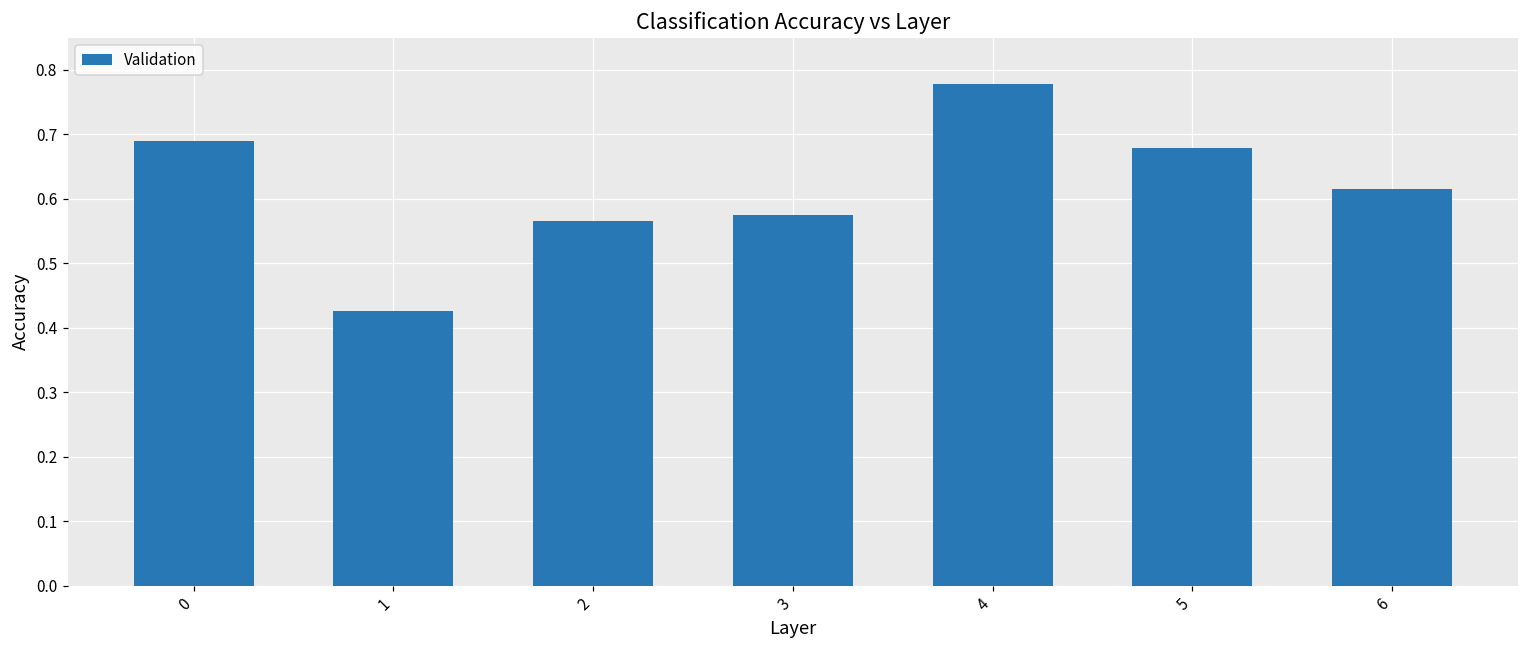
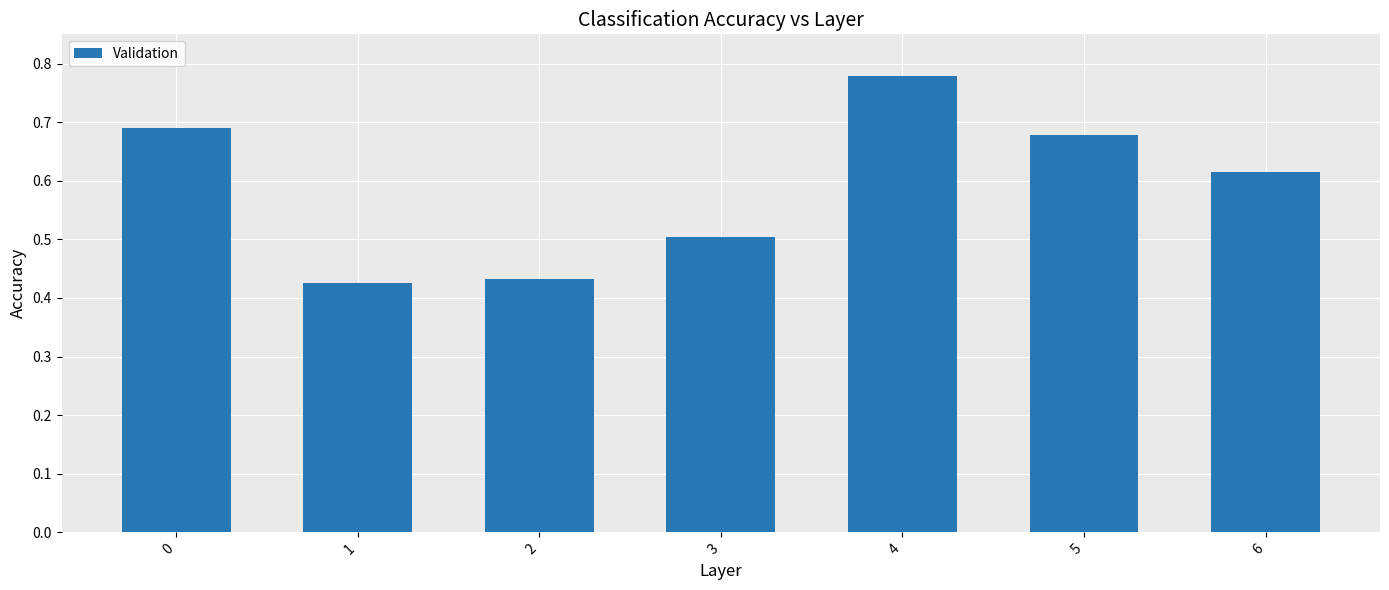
2: 0.57 -> 0.43
3: 0.58 -> 0.50
